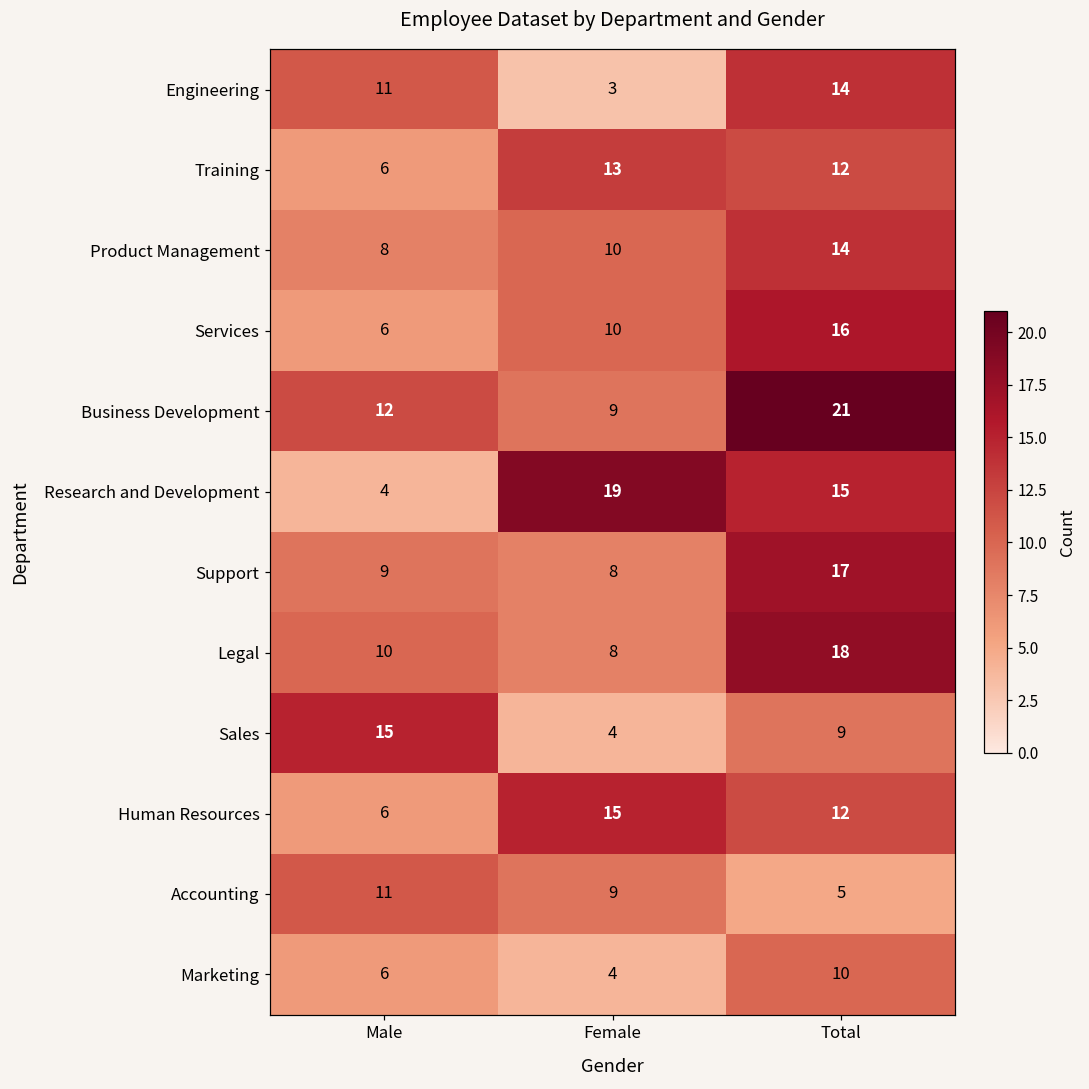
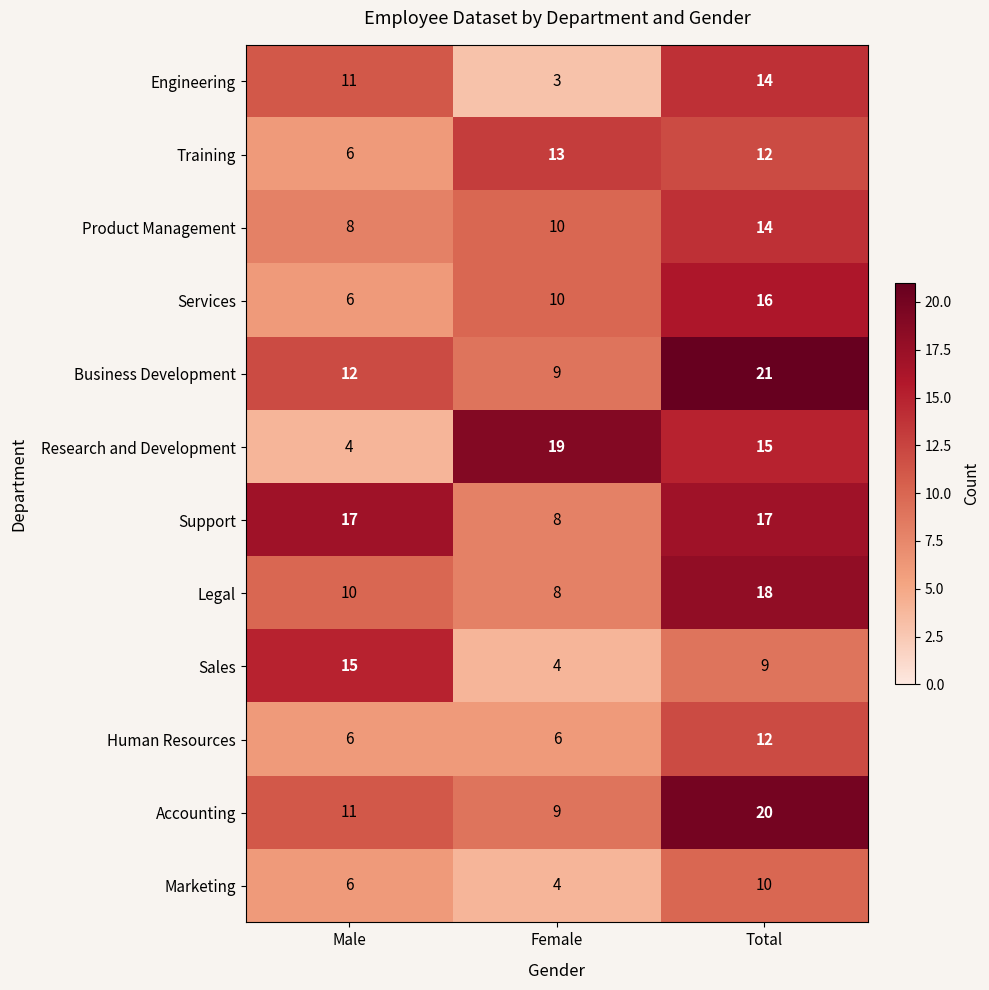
Support, Male: 9 -> 17
Human Resources, Female: 15 -> 6
Accounting, Total: 5 -> 20
